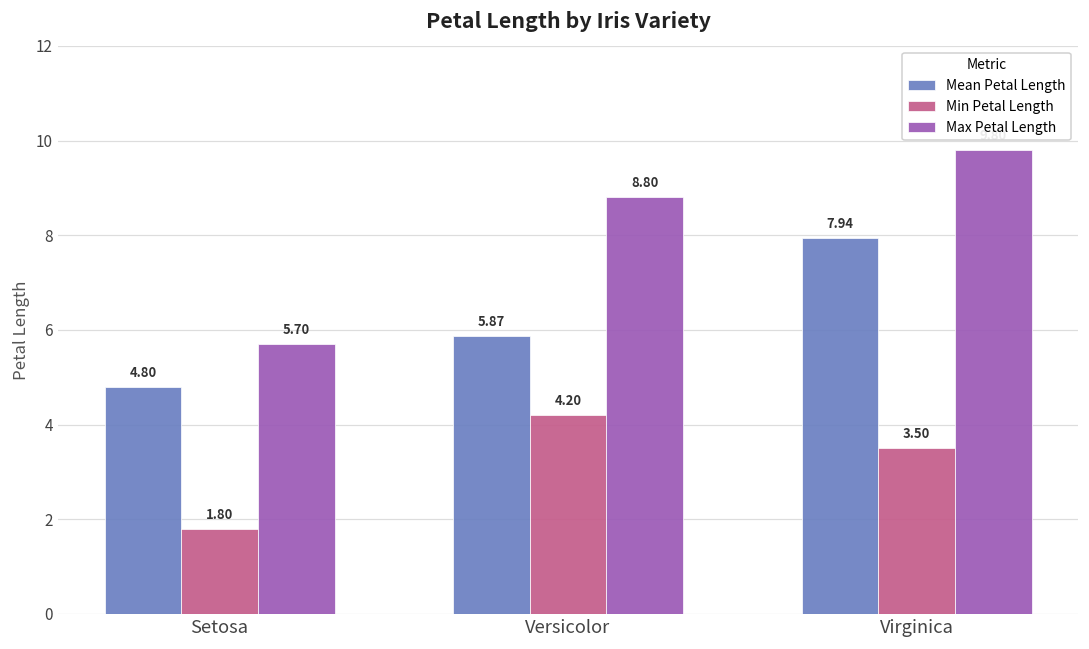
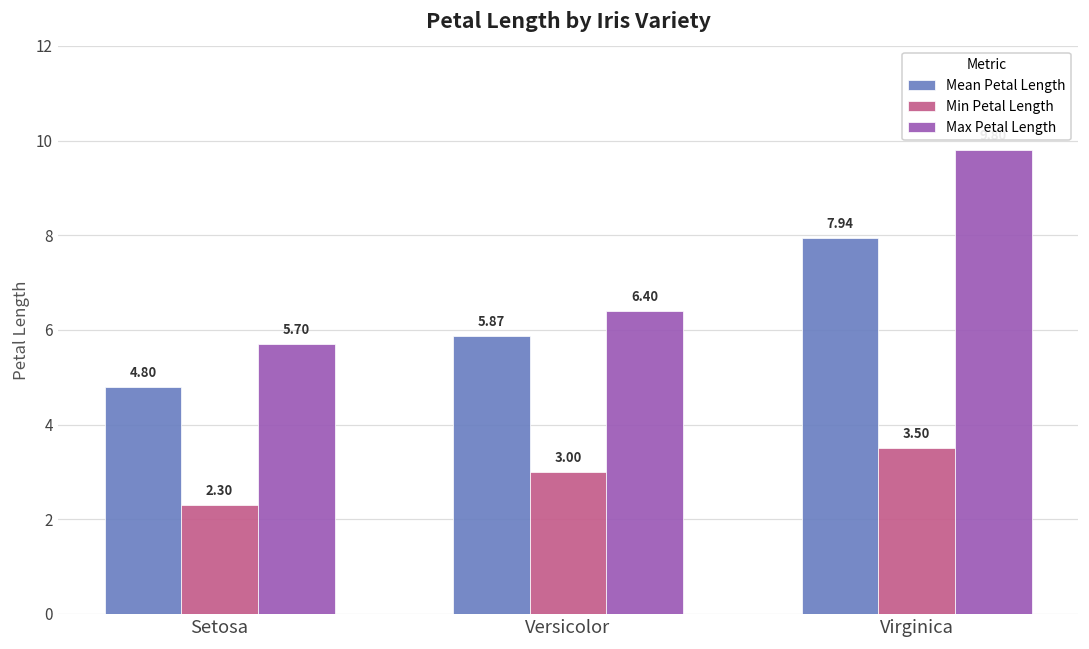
Min Petal Length, Setosa: 1.80 -> 2.30
Min Petal Length, Versicolor: 4.20 -> 3.00
Max Petal Length, Versicolor: 8.80 -> 6.40
